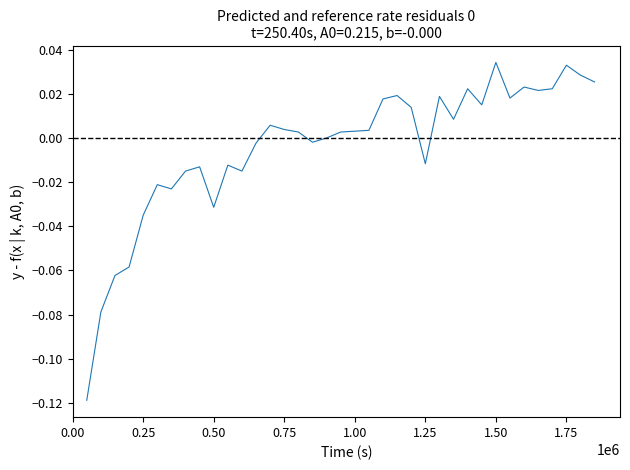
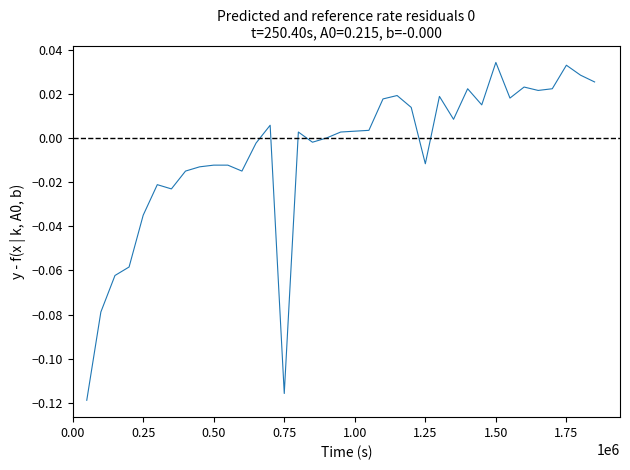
0.50: -0.031 -> -0.012
0.75: 0.004 -> -0.116
